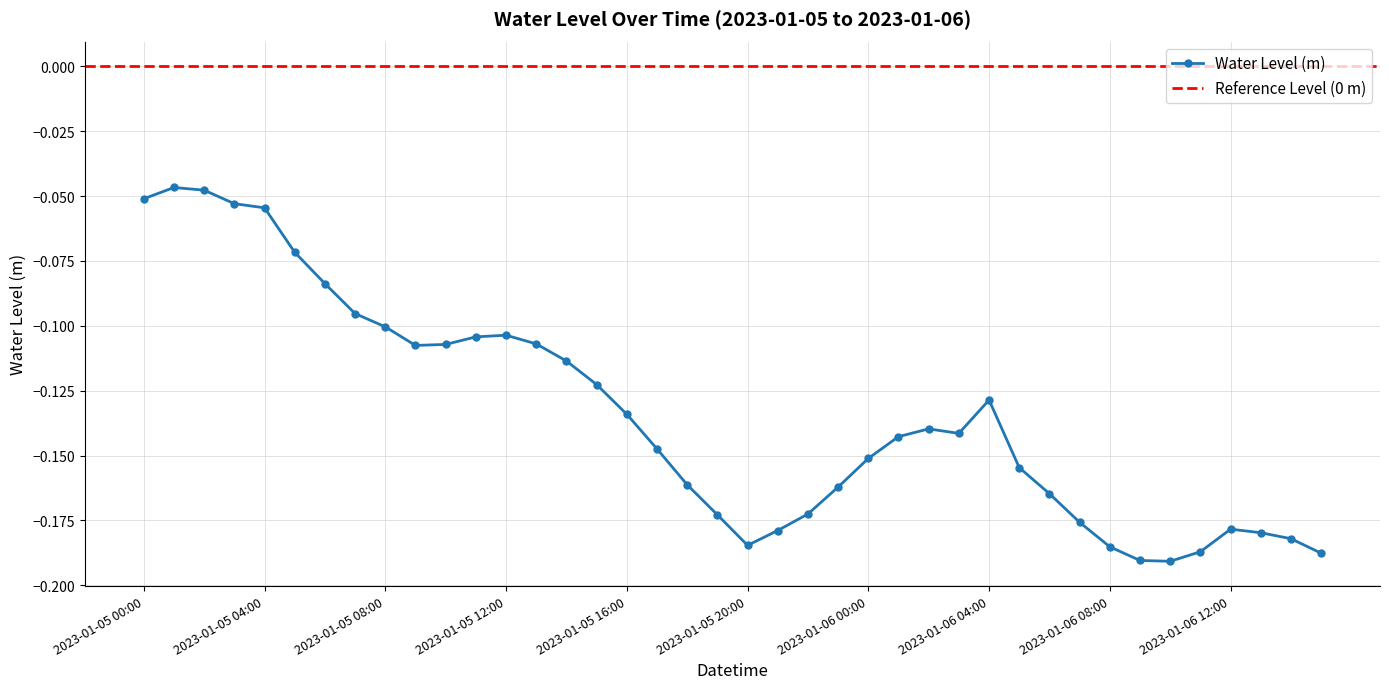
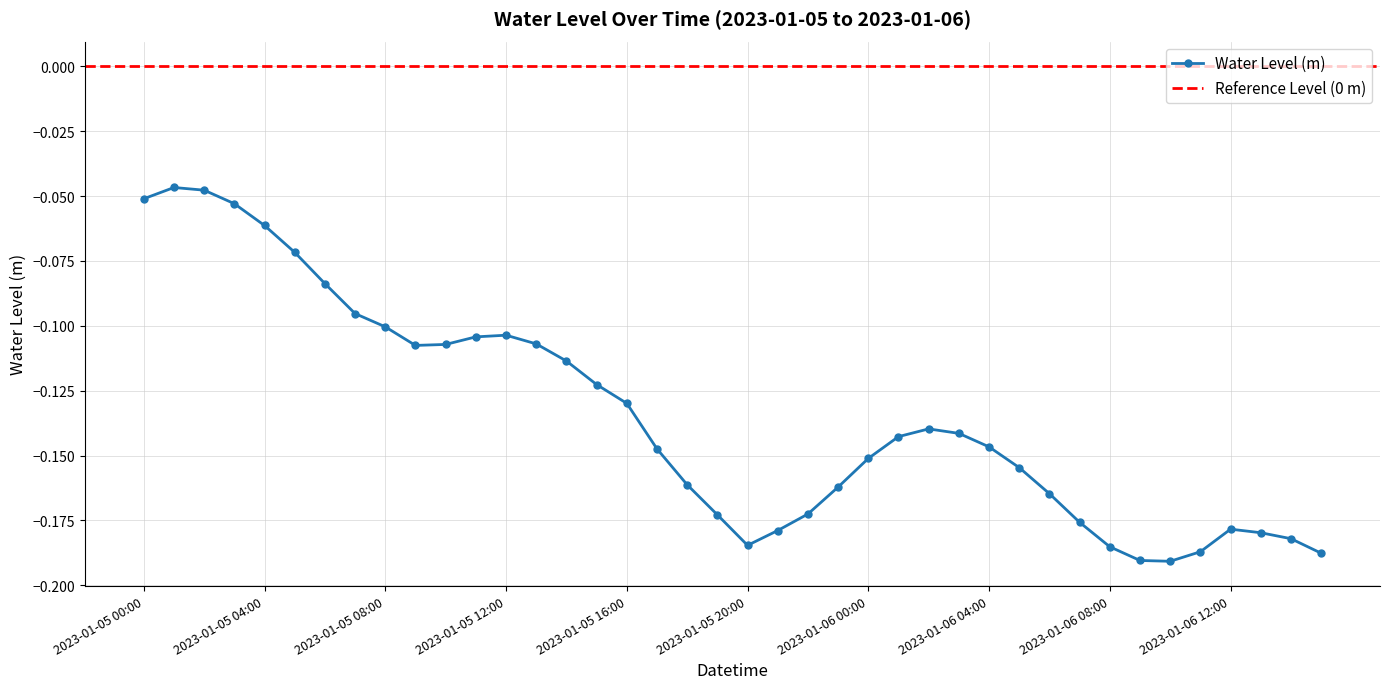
2023-01-05 04:00: -0.055 -> -0.061
2023-01-05 16:00: -0.134 -> -0.130
2023-01-06 04:00: -0.129 -> -0.147
